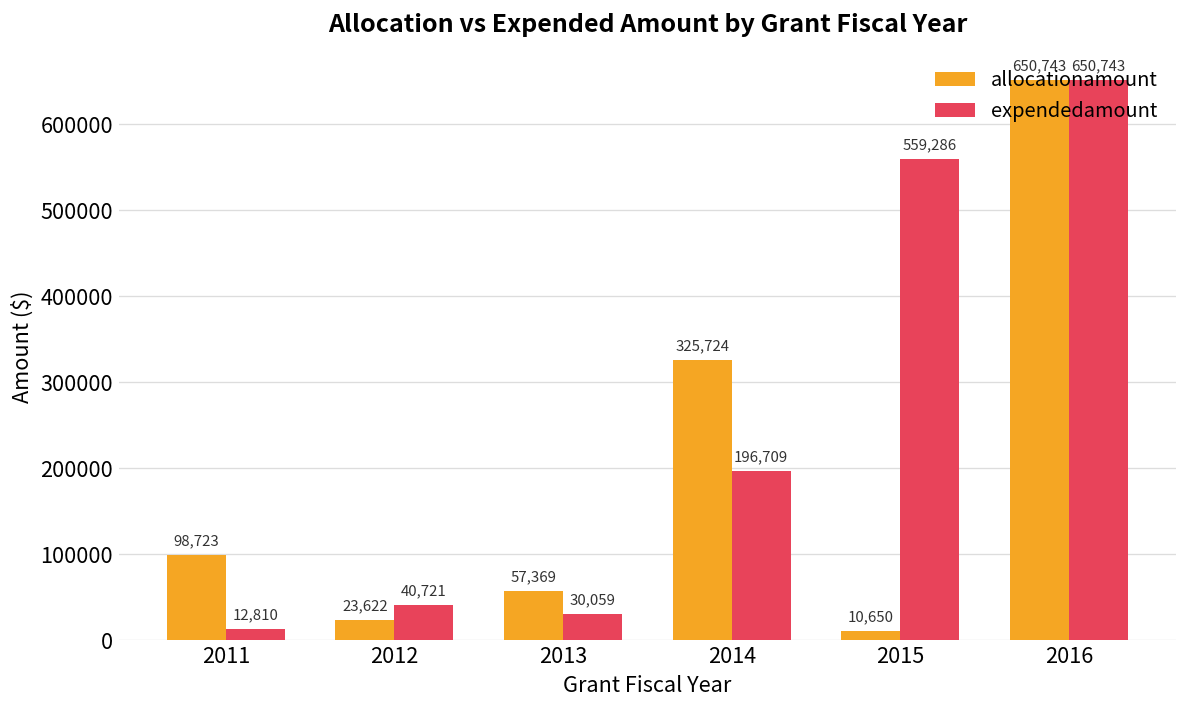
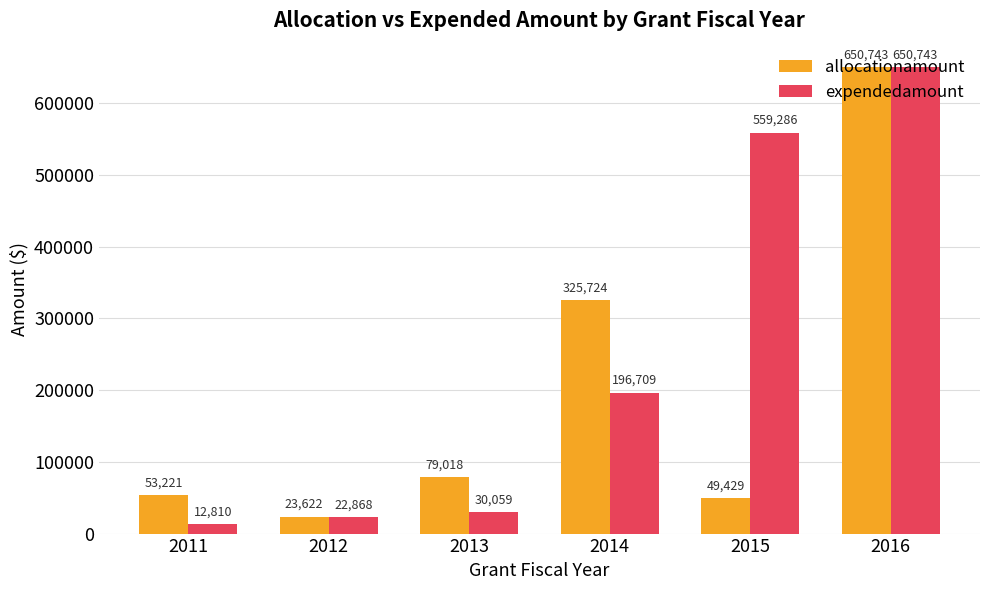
allocationamount, 2011: 98,723 -> 53,221
expendedamount, 2012: 40,721 -> 22,868
allocationamount, 2013: 57,369 -> 79,018
allocationamount, 2015: 10,650 -> 49,429
